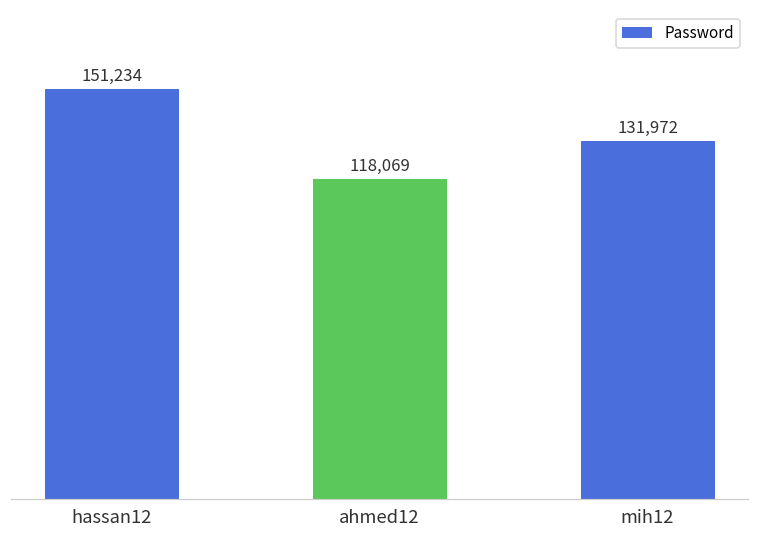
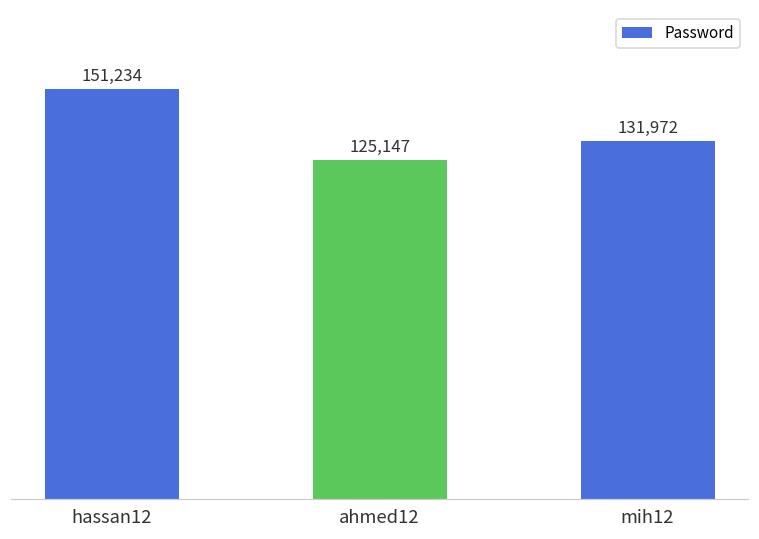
ahmed12: 118,069 -> 125,147
